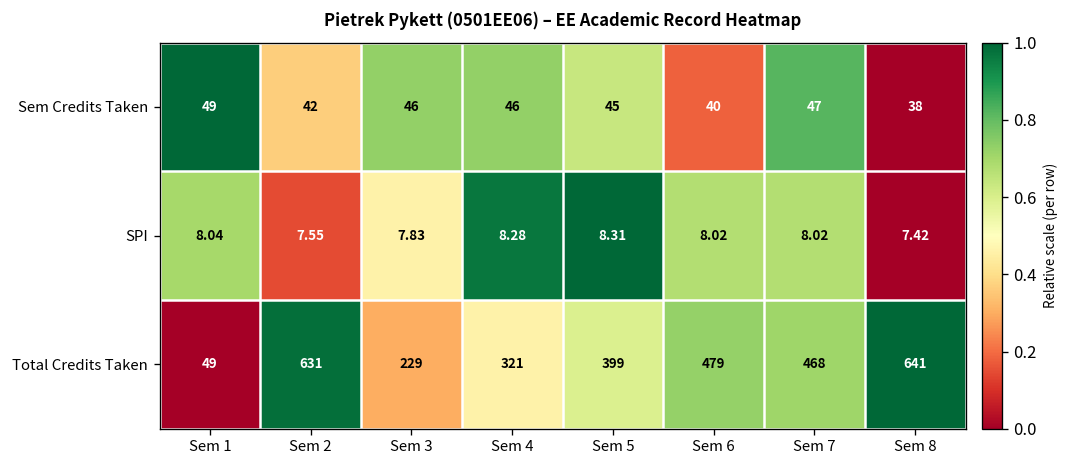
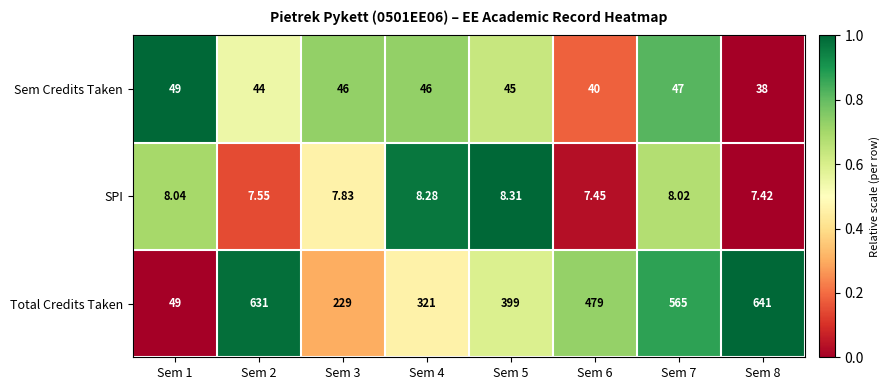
Sem Credits Taken, Sem 2: 42 -> 44
SPI, Sem 6: 8.02 -> 7.45
Total Credits Taken, Sem 7: 468 -> 565
